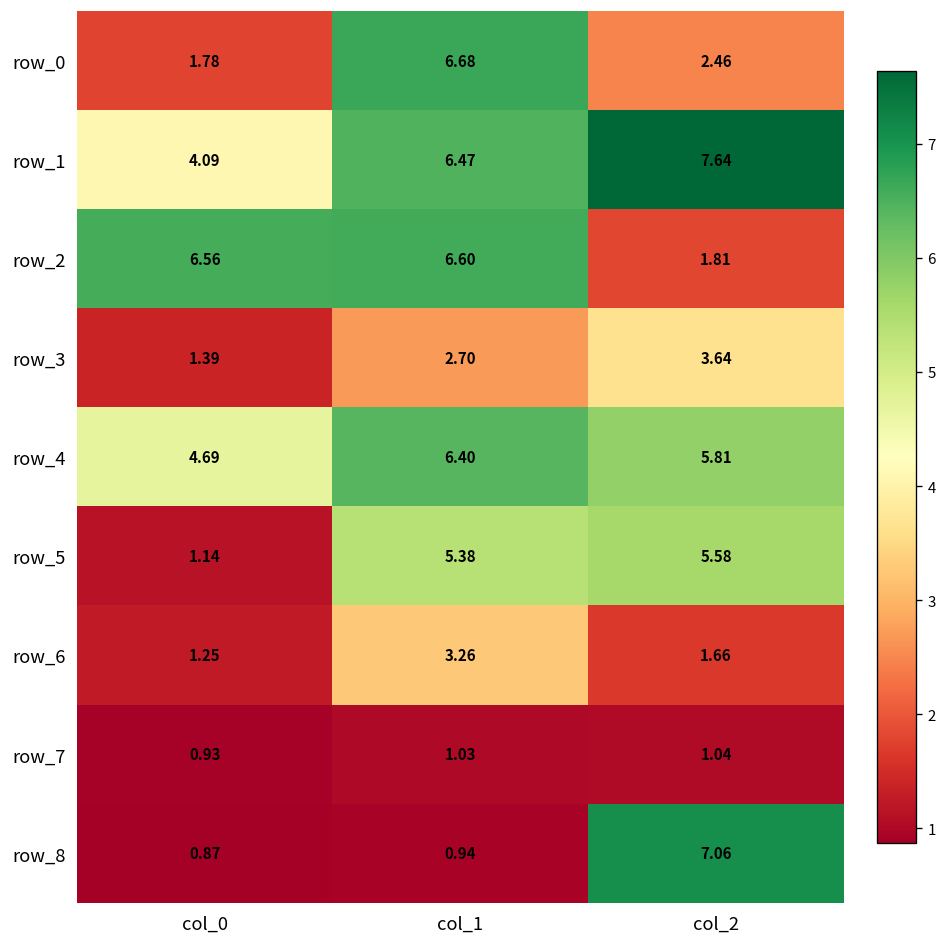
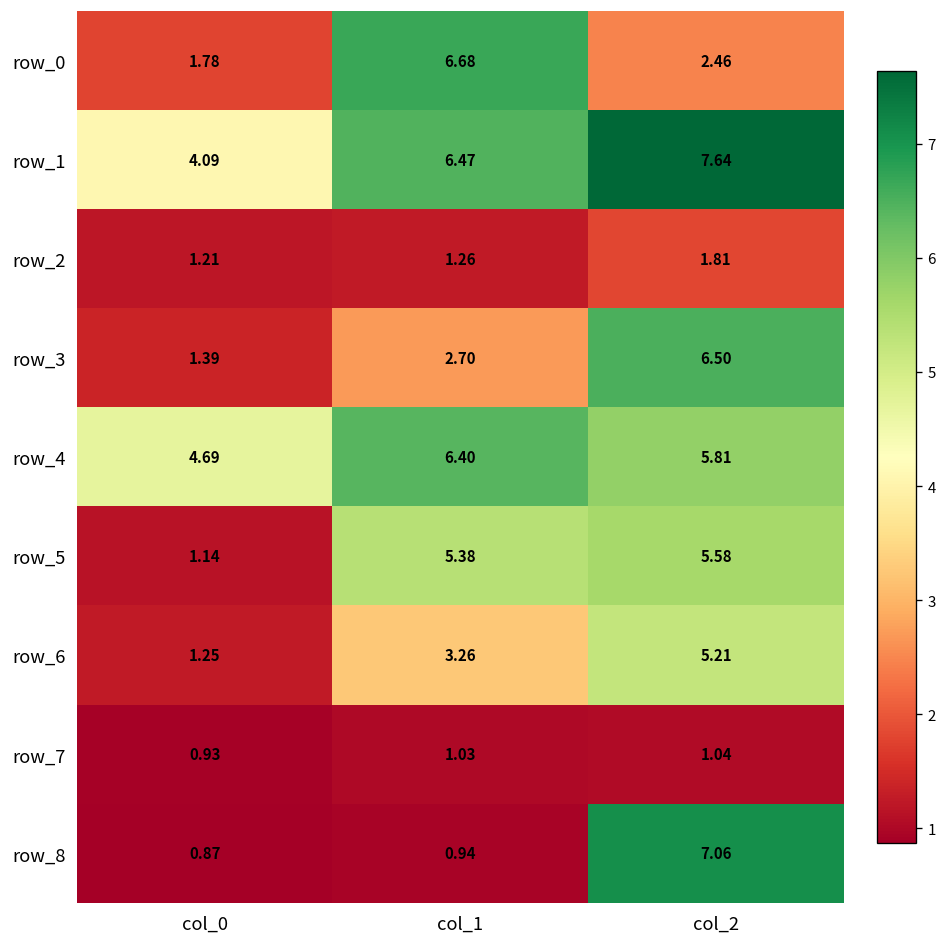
row_2, col_0: 6.56 -> 1.21
row_2, col_1: 6.60 -> 1.26
row_3, col_2: 3.64 -> 6.50
row_6, col_2: 1.66 -> 5.21
